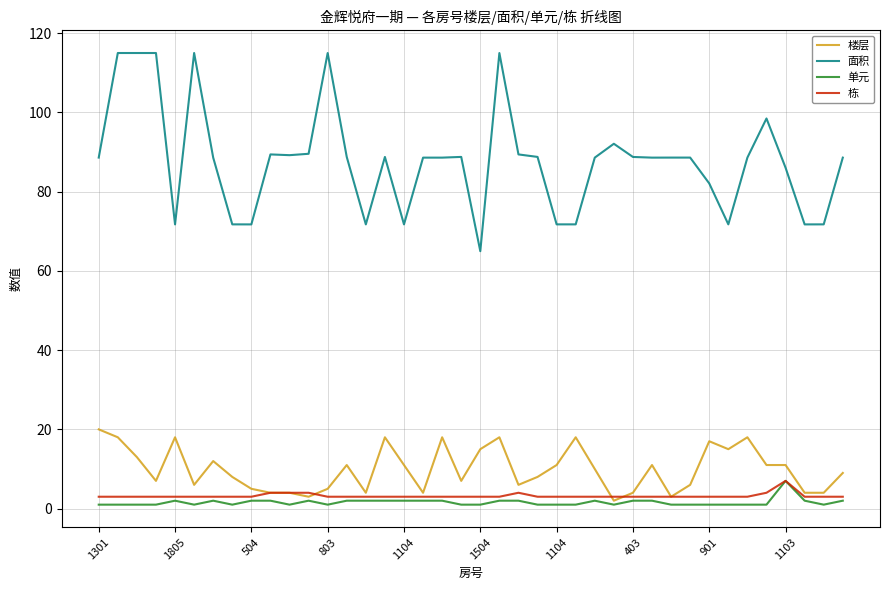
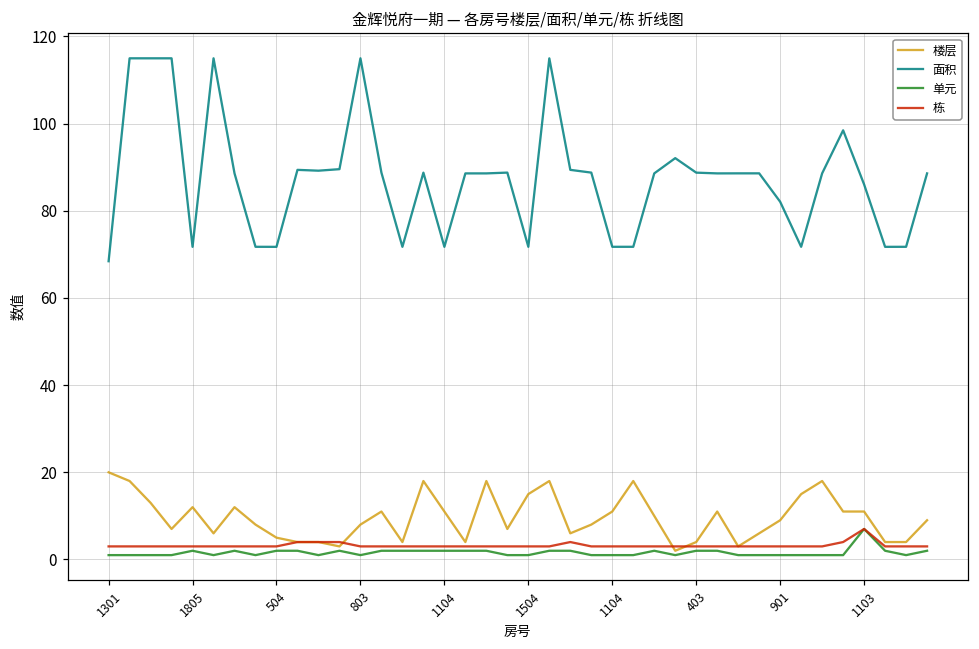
面积, 1301: 89 -> 68
楼层, 1805: 18 -> 12
楼层, 803: 5 -> 8
面积, 1504: 65 -> 72
楼层, 901: 17 -> 9
